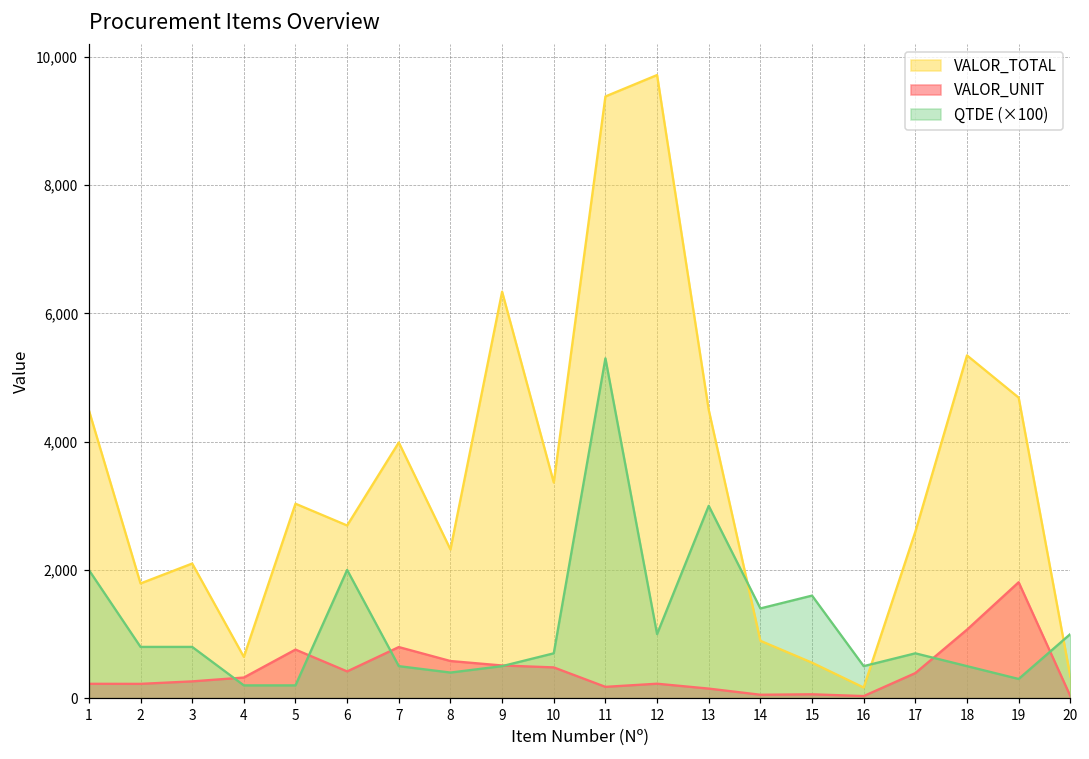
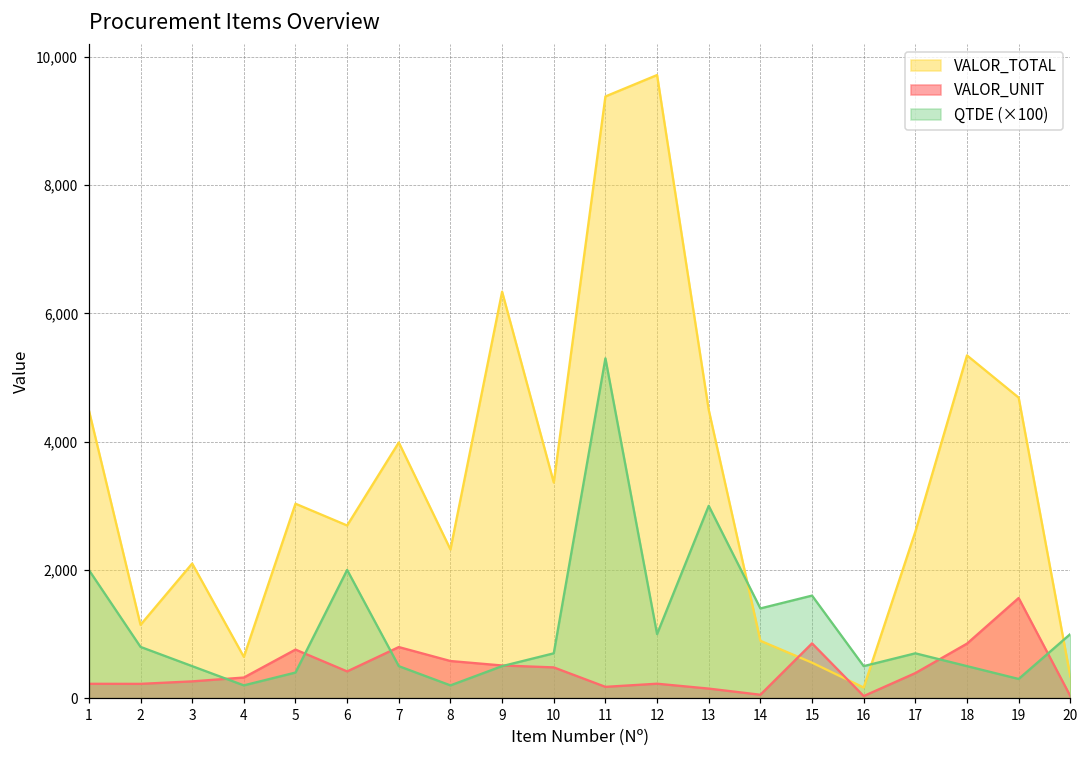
VALOR_TOTAL, 2: 1,800 -> 1,100
QTDE (×100), 3: 800 -> 500
QTDE (×100), 5: 200 -> 400
QTDE (×100), 8: 400 -> 200
VALOR_UNIT, 15: 100 -> 900
VALOR_UNIT, 18: 1,100 -> 900
VALOR_UNIT, 19: 1,800 -> 1,600
